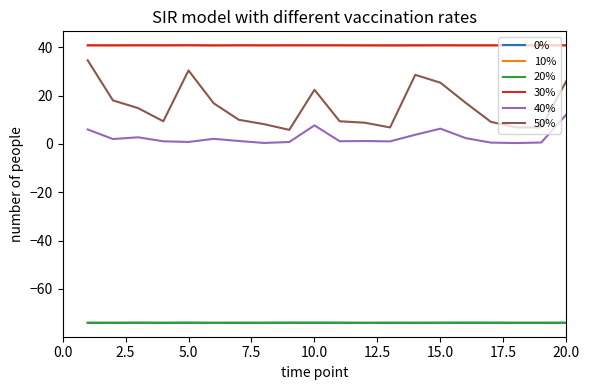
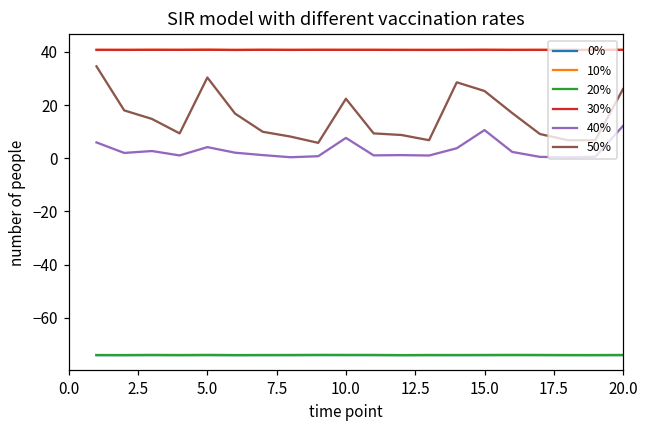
40%, 5.0: 1 -> 4
40%, 15.0: 6 -> 11
